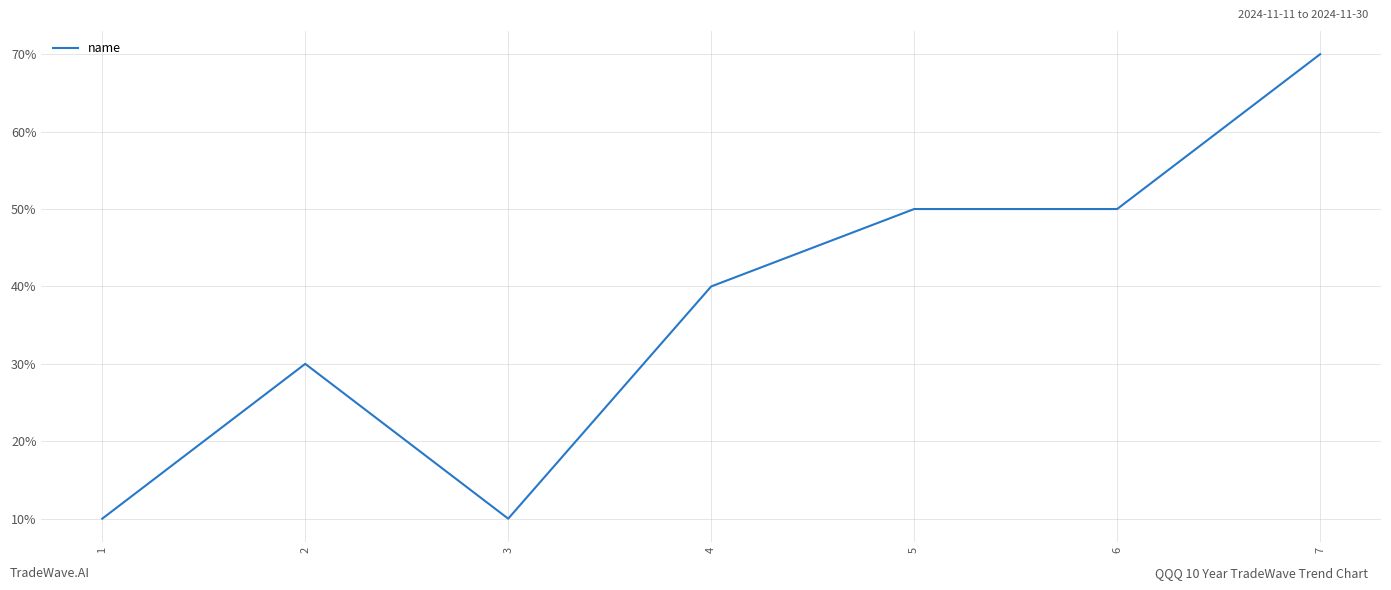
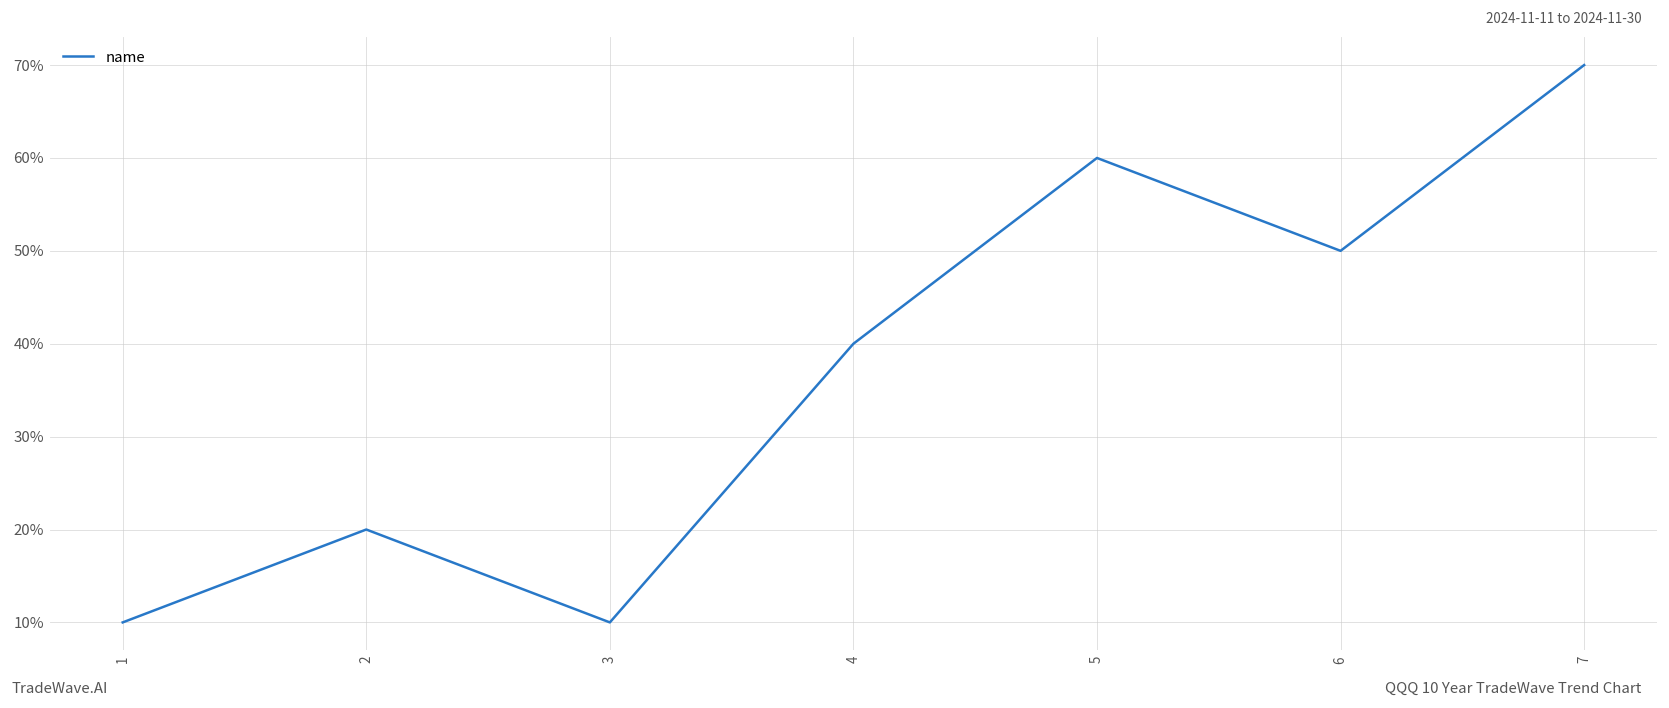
2: 30% -> 20%
5: 50% -> 60%
